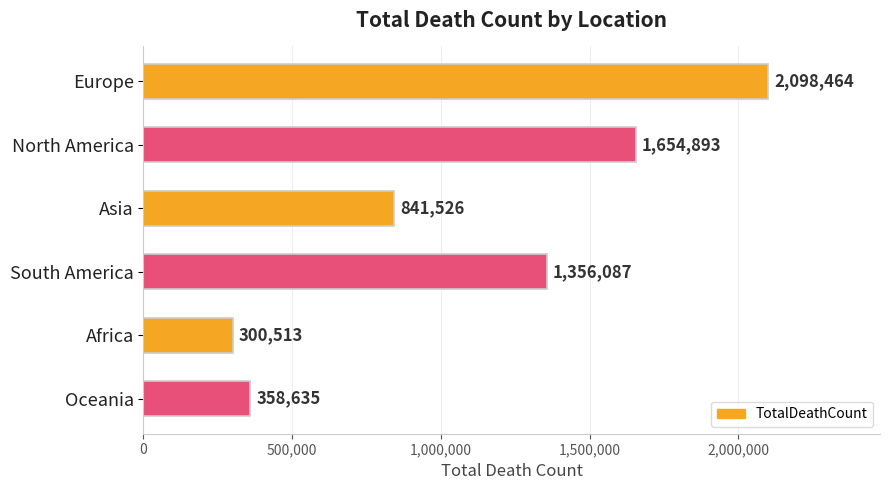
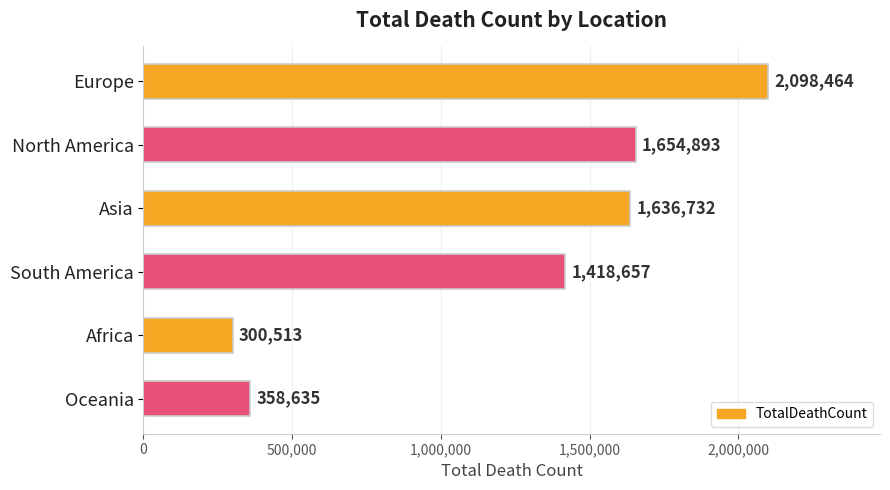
Asia: 841,526 -> 1,636,732
South America: 1,356,087 -> 1,418,657
